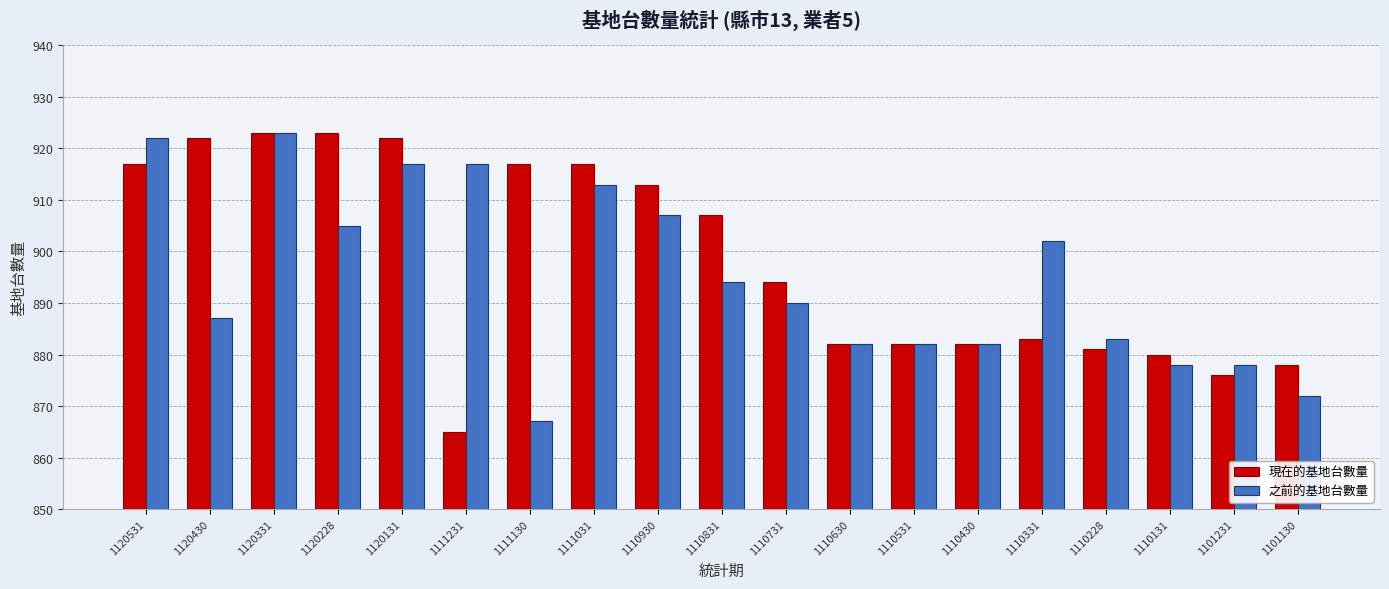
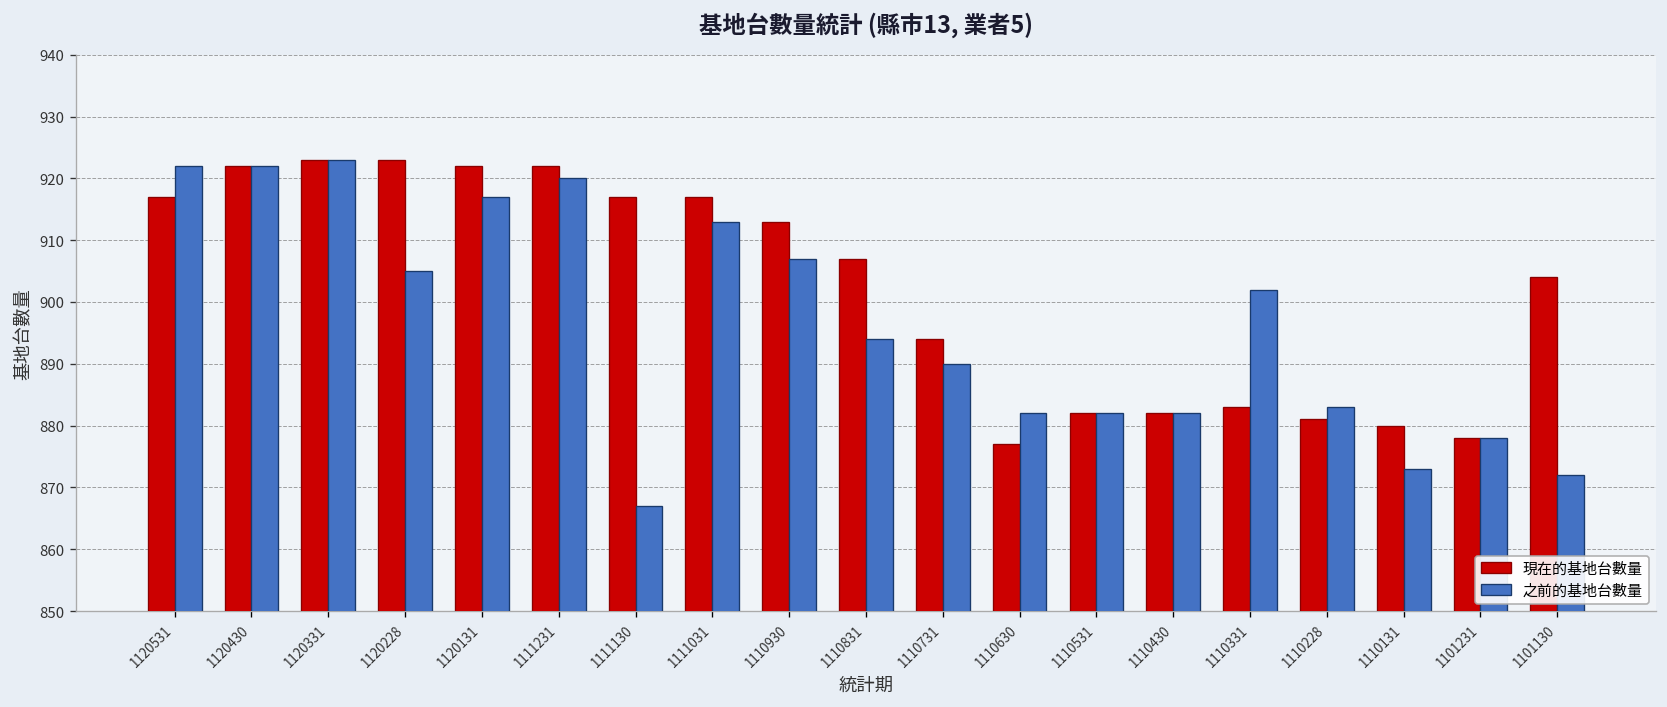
之前的基地台數量, 1120430: 887 -> 922
現在的基地台數量, 1111231: 865 -> 922
之前的基地台數量, 1111231: 917 -> 920
現在的基地台數量, 1110630: 882 -> 877
之前的基地台數量, 1110131: 878 -> 873
現在的基地台數量, 1101231: 876 -> 878
現在的基地台數量, 1101130: 878 -> 904
